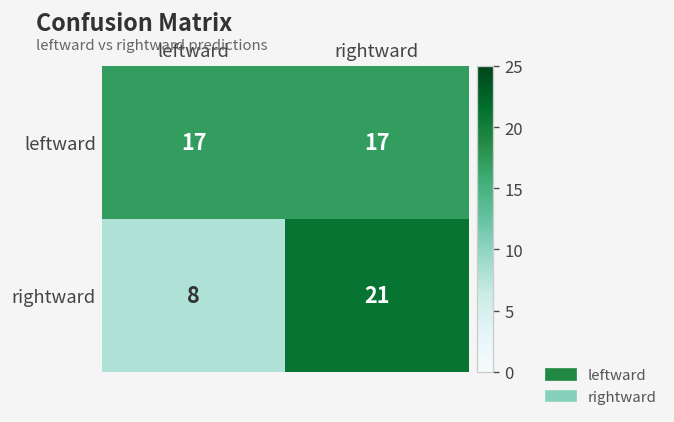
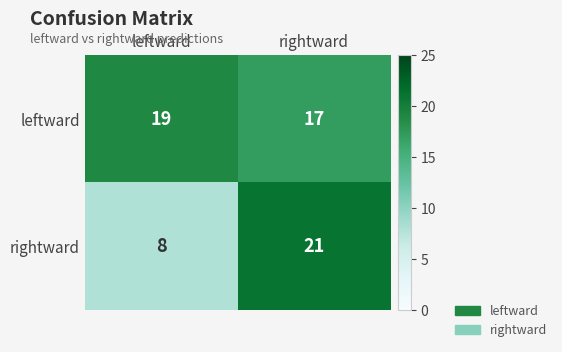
leftward, leftward: 17 -> 19
